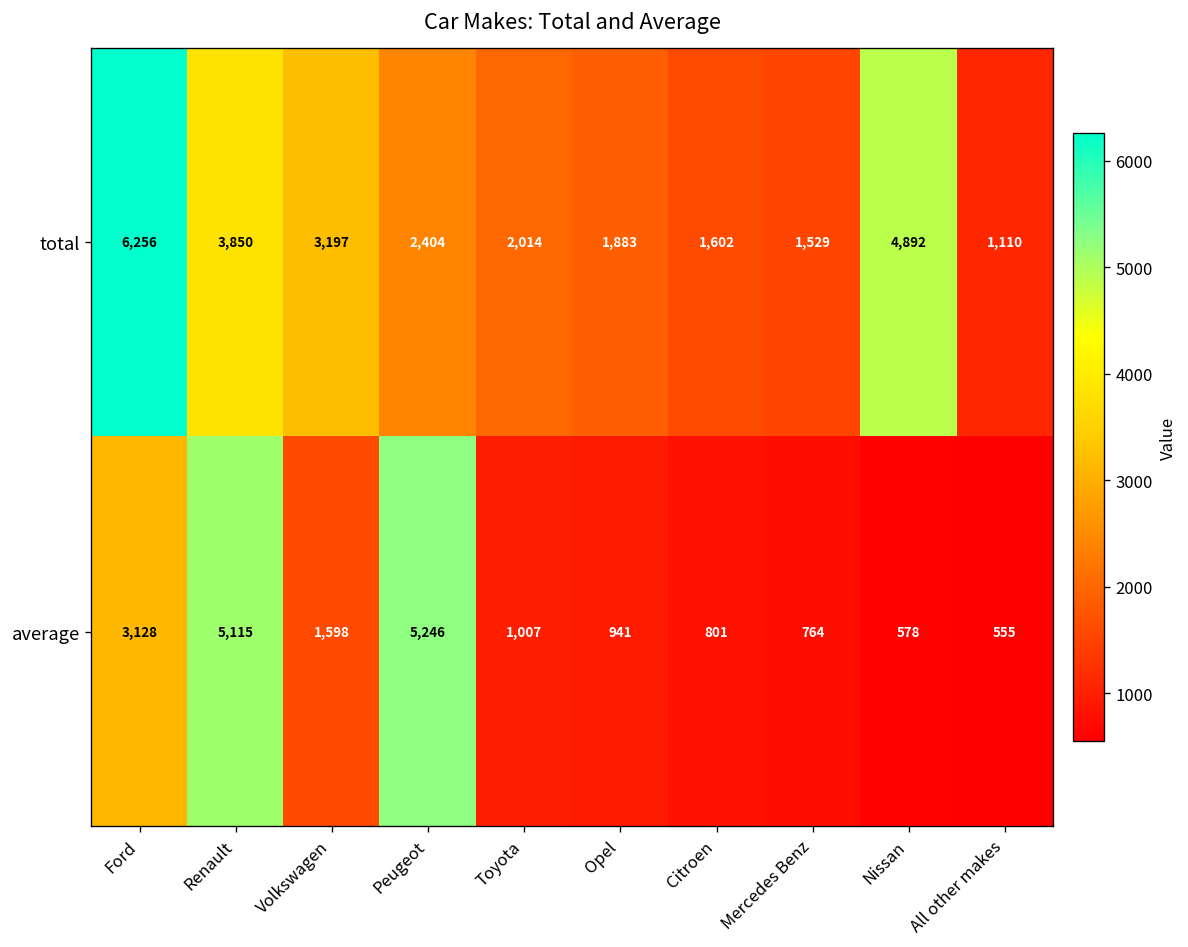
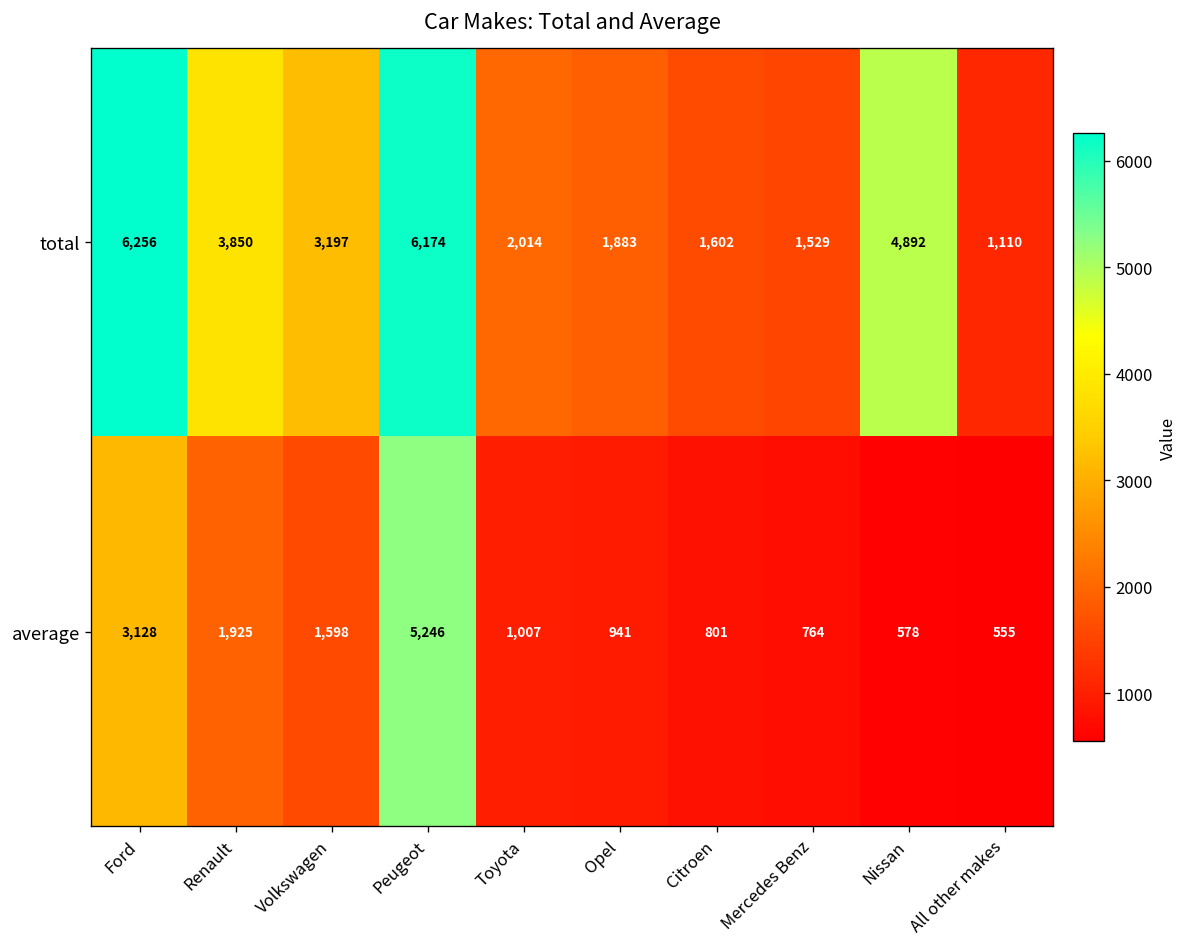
total, Peugeot: 2,404 -> 6,174
average, Renault: 5,115 -> 1,925
